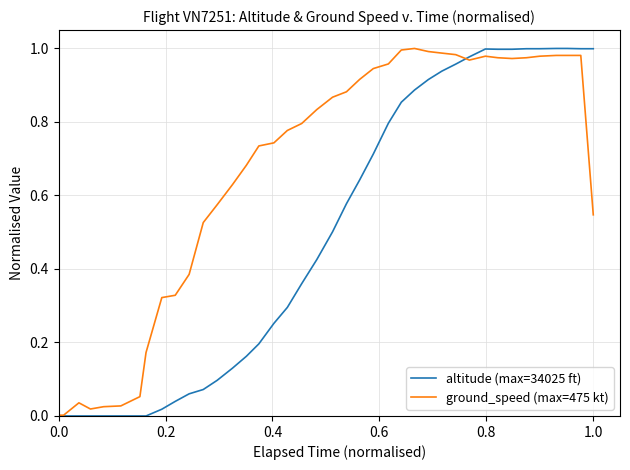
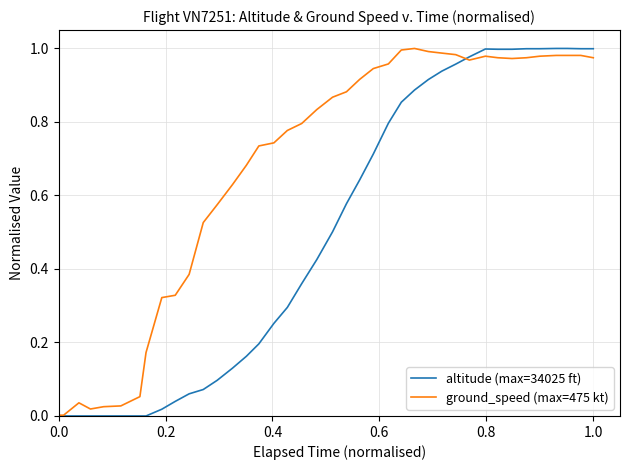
ground_speed (max=475 kt), 1.0: 0.55 -> 0.97
